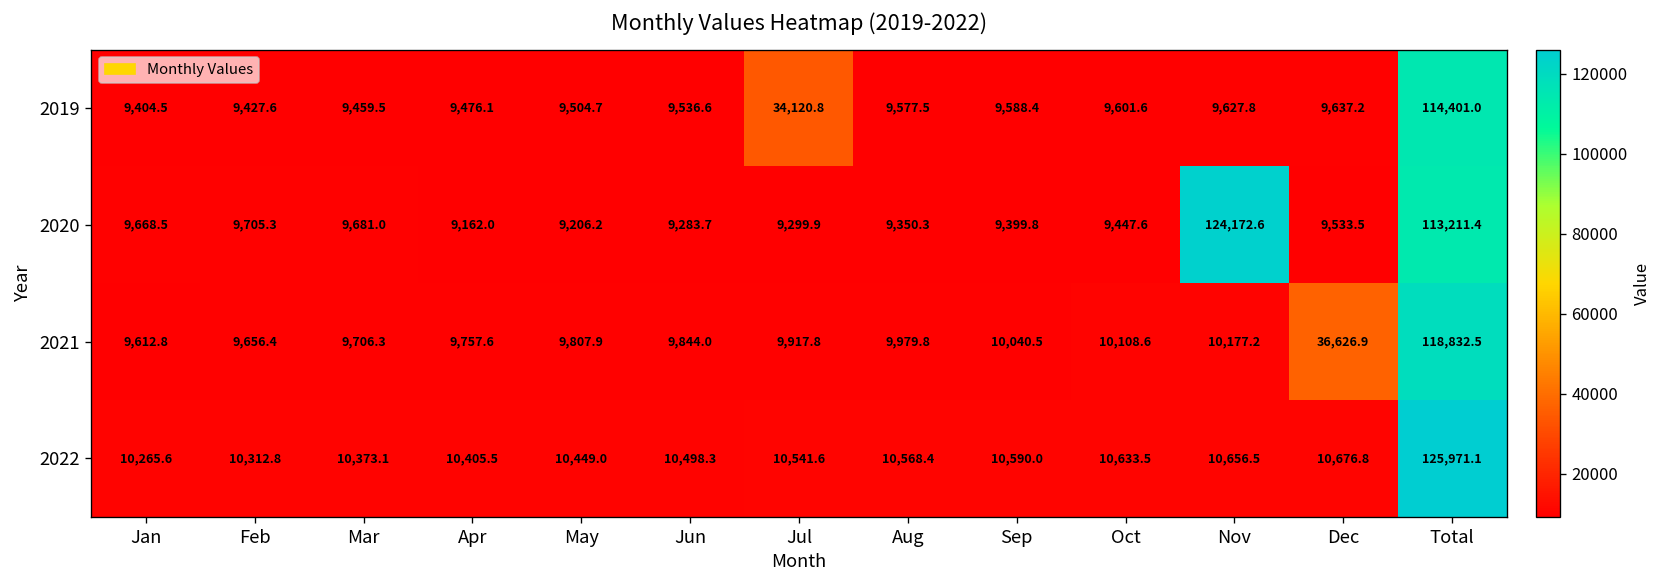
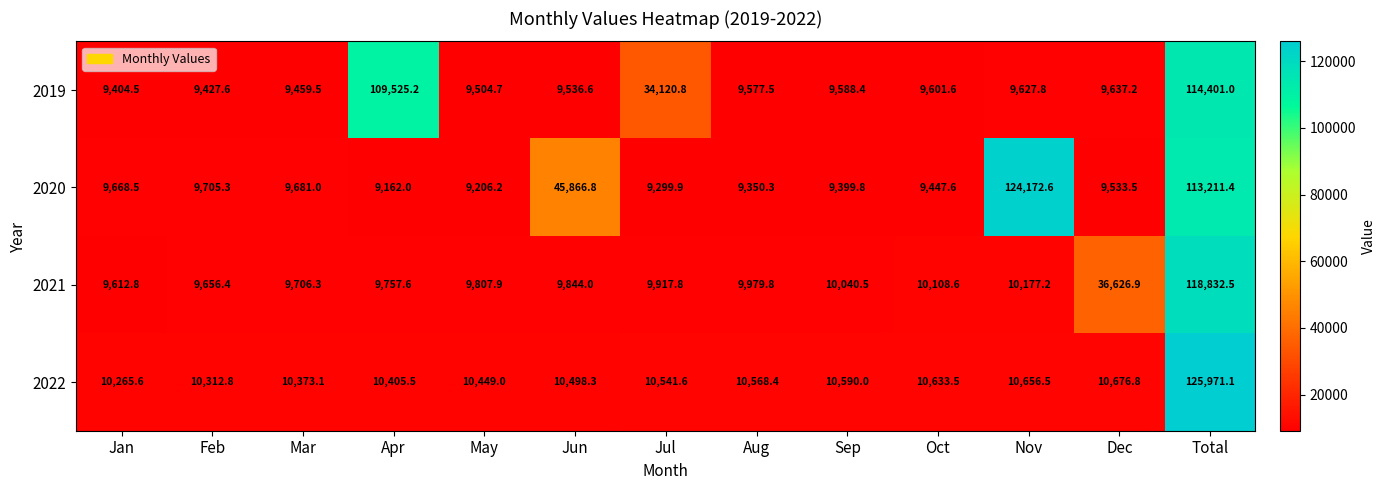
2019, Apr: 9,476.1 -> 109,525.2
2020, Jun: 9,283.7 -> 45,866.8
